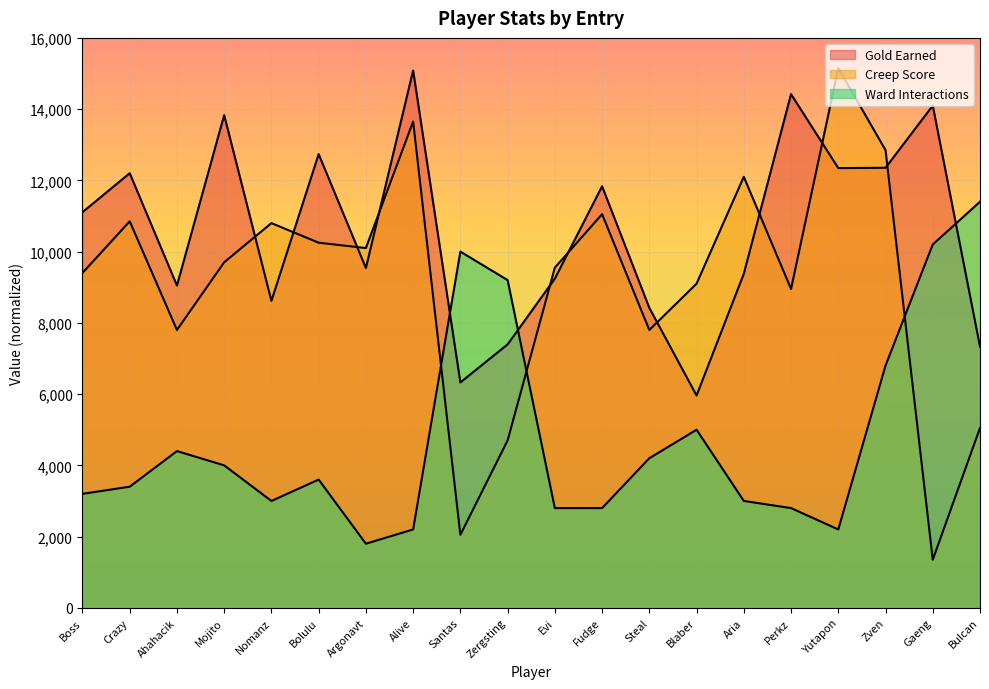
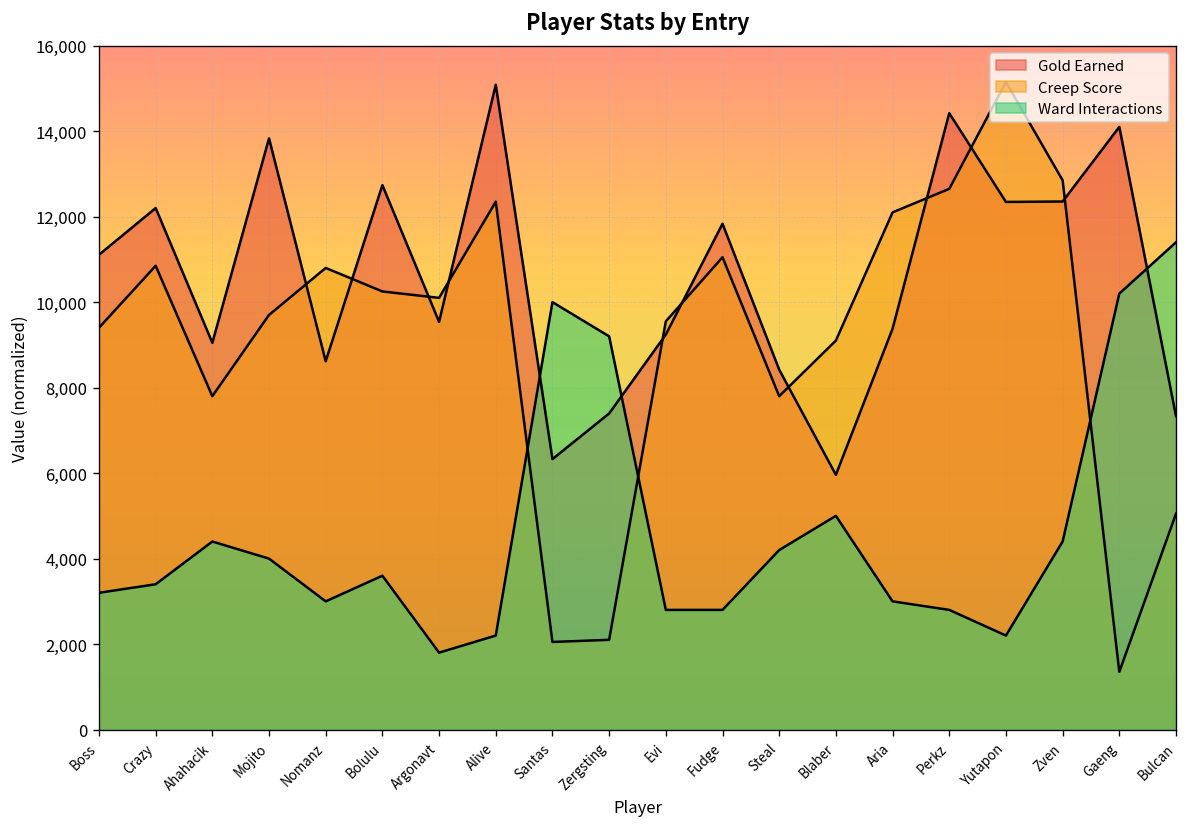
Creep Score, Alive: 13,700 -> 12,400
Creep Score, Zergsting: 4,700 -> 2,100
Creep Score, Perkz: 9,000 -> 12,700
Ward Interactions, Zven: 6,800 -> 4,400
